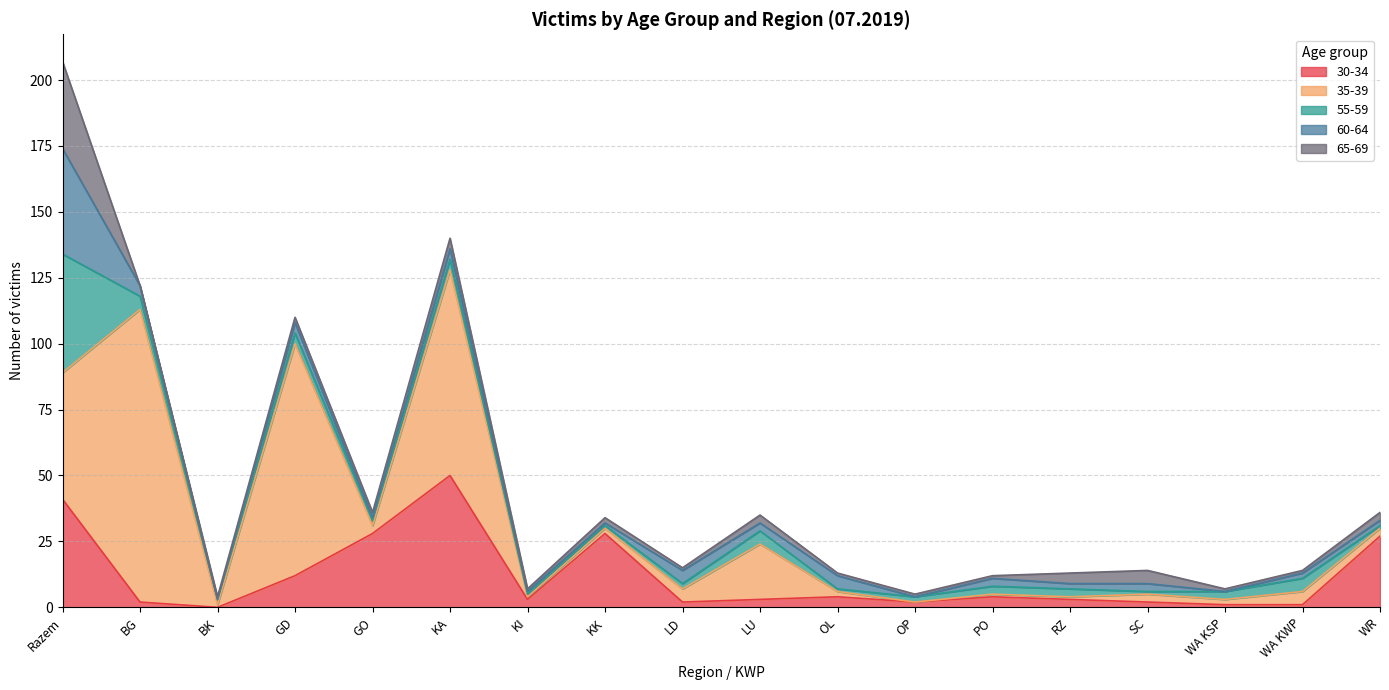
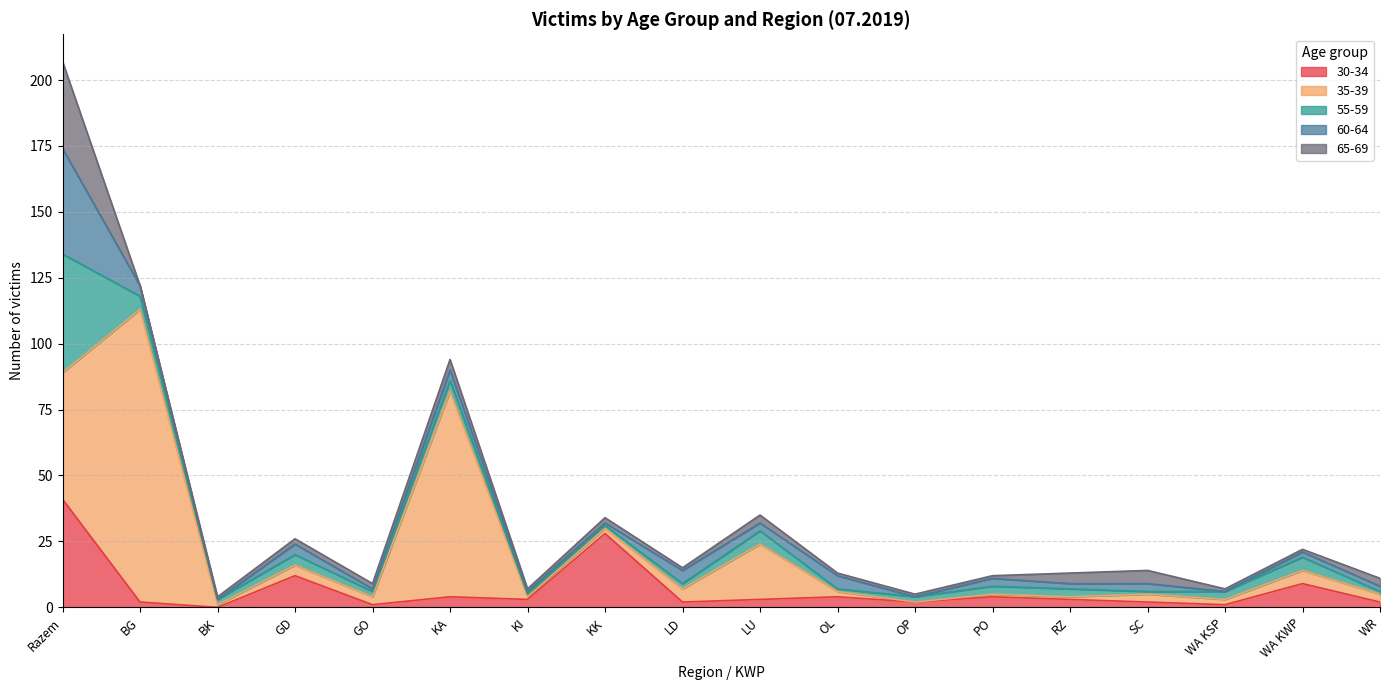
35-39, GD: 88 -> 4
30-34, GO: 28 -> 1
30-34, KA: 50 -> 4
30-34, WA KWP: 1 -> 9
30-34, WR: 27 -> 2
